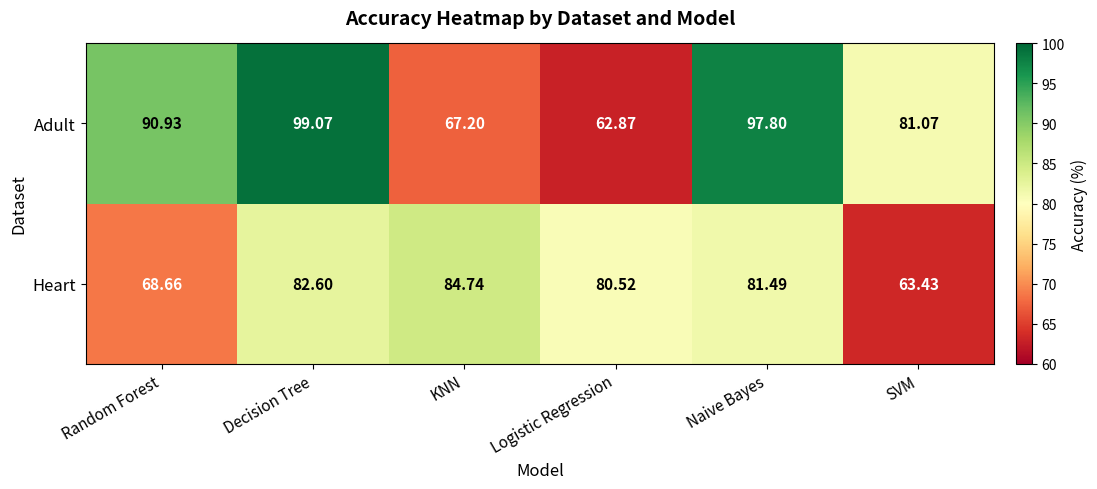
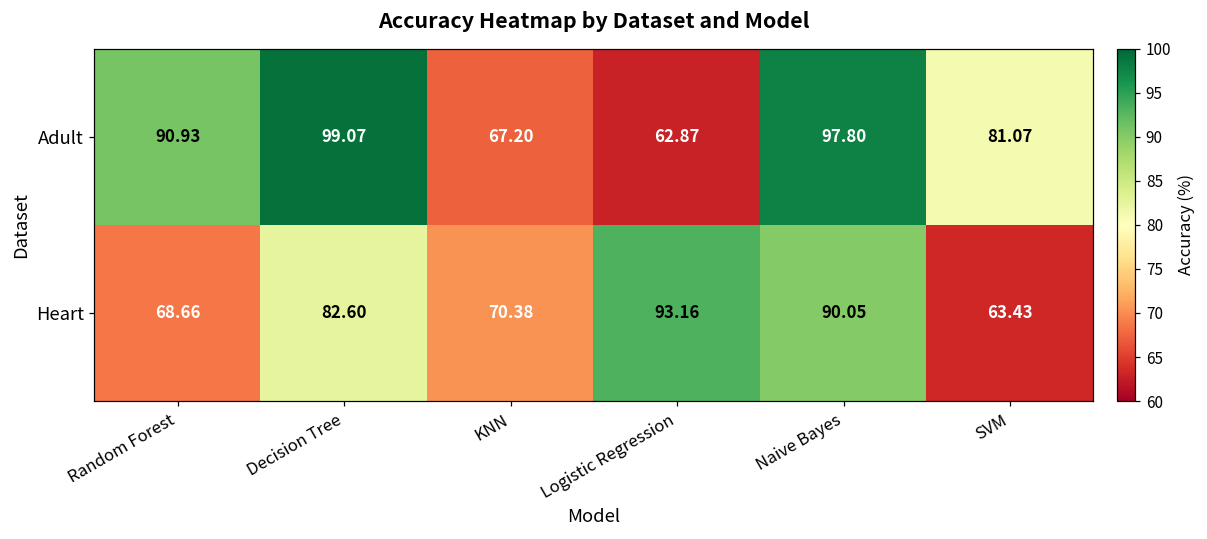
Heart, KNN: 84.74 -> 70.38
Heart, Logistic Regression: 80.52 -> 93.16
Heart, Naive Bayes: 81.49 -> 90.05
